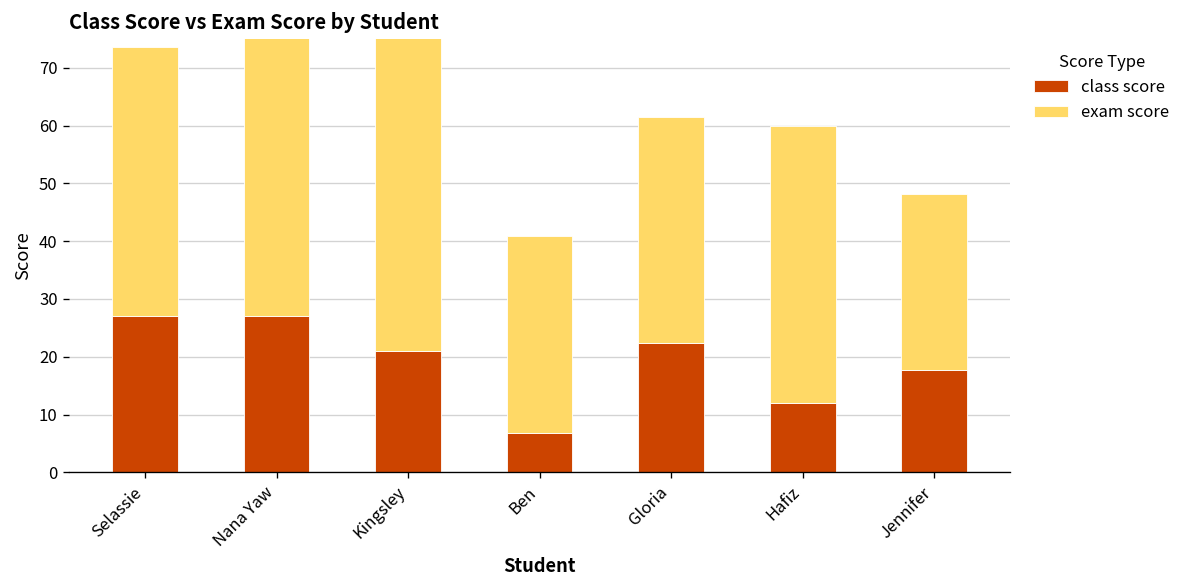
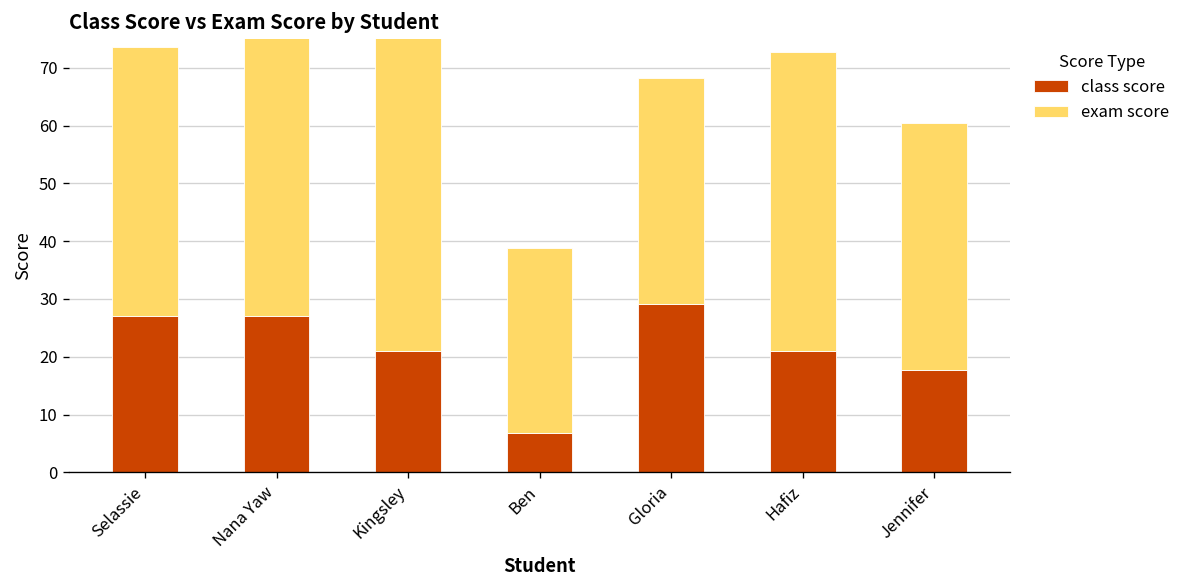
exam score, Ben: 34 -> 32
class score, Gloria: 22 -> 29
class score, Hafiz: 12 -> 21
exam score, Hafiz: 48 -> 52
exam score, Jennifer: 30 -> 43
